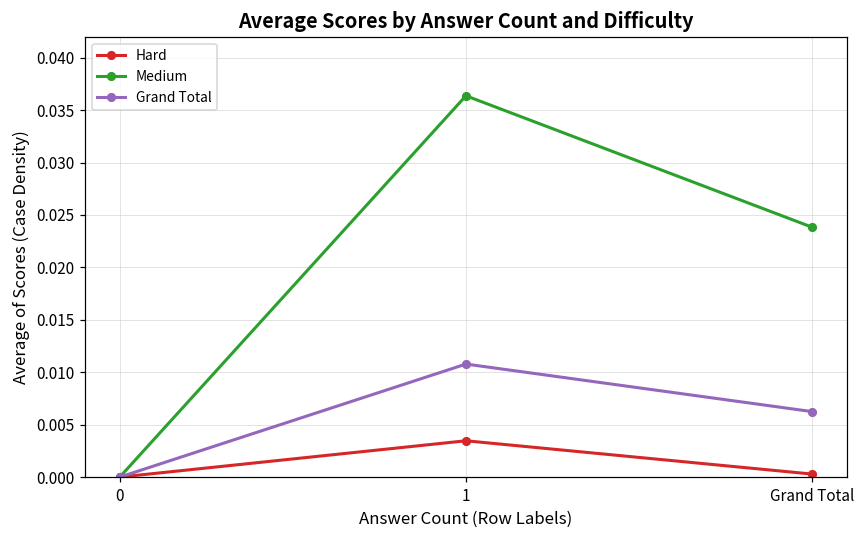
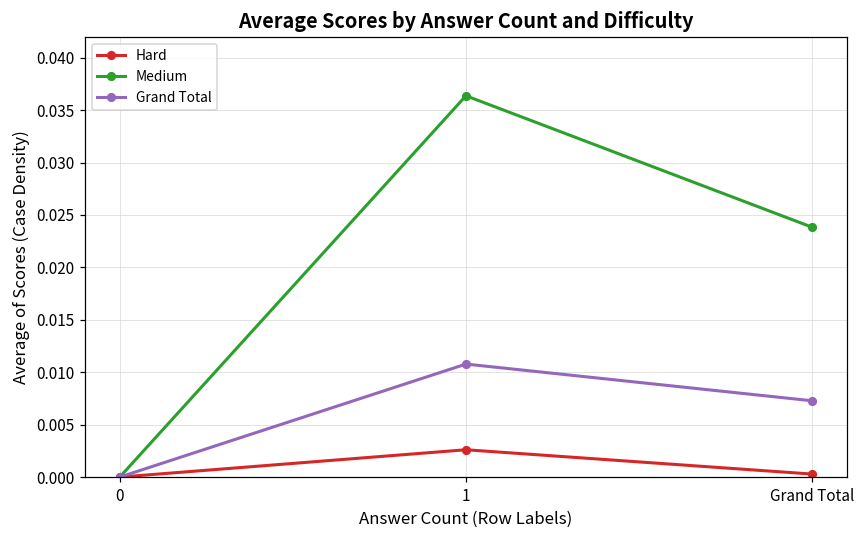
Hard, 1: 0.0035 -> 0.0026
Grand Total, Grand Total: 0.006 -> 0.007
